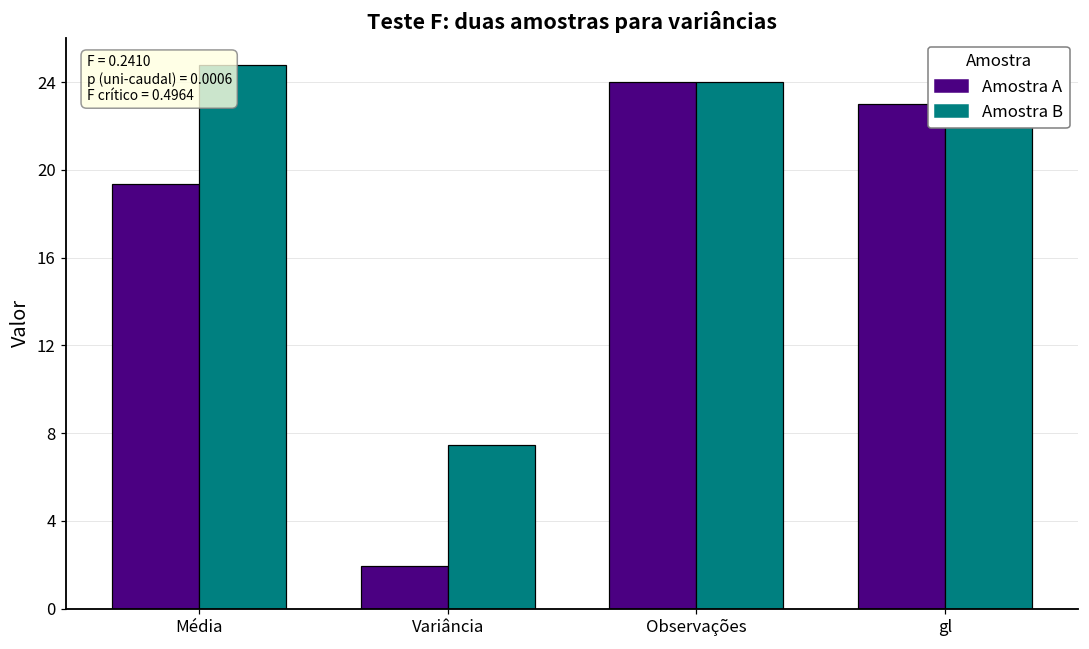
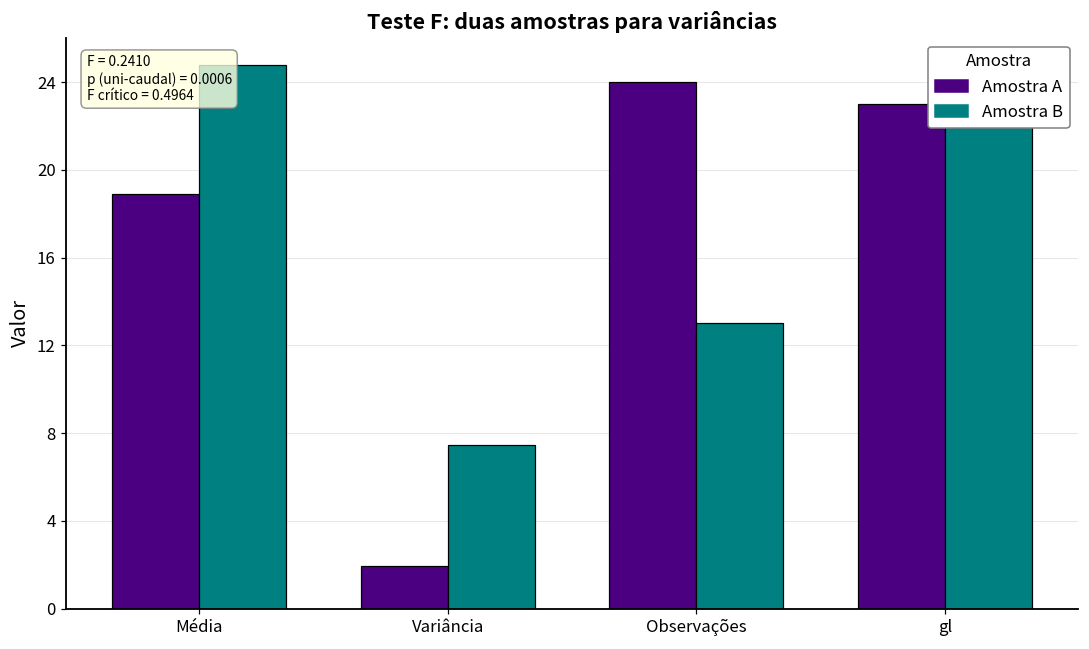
Amostra A, Média: 19.3 -> 18.9
Amostra B, Observações: 24 -> 13
